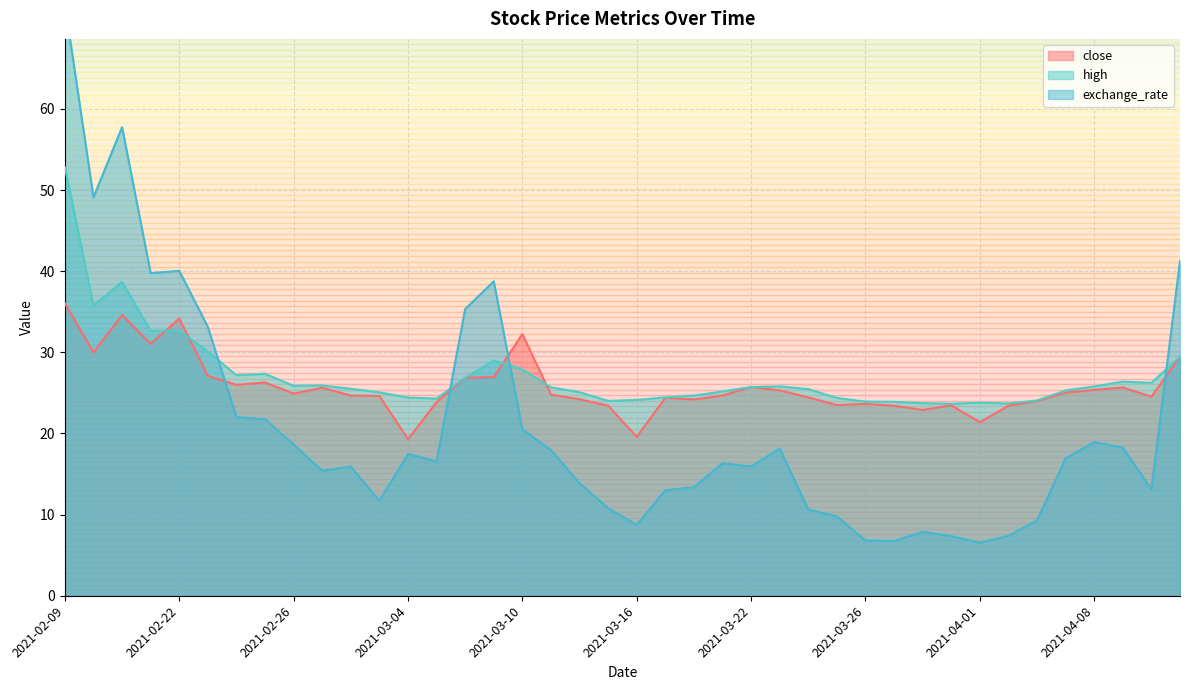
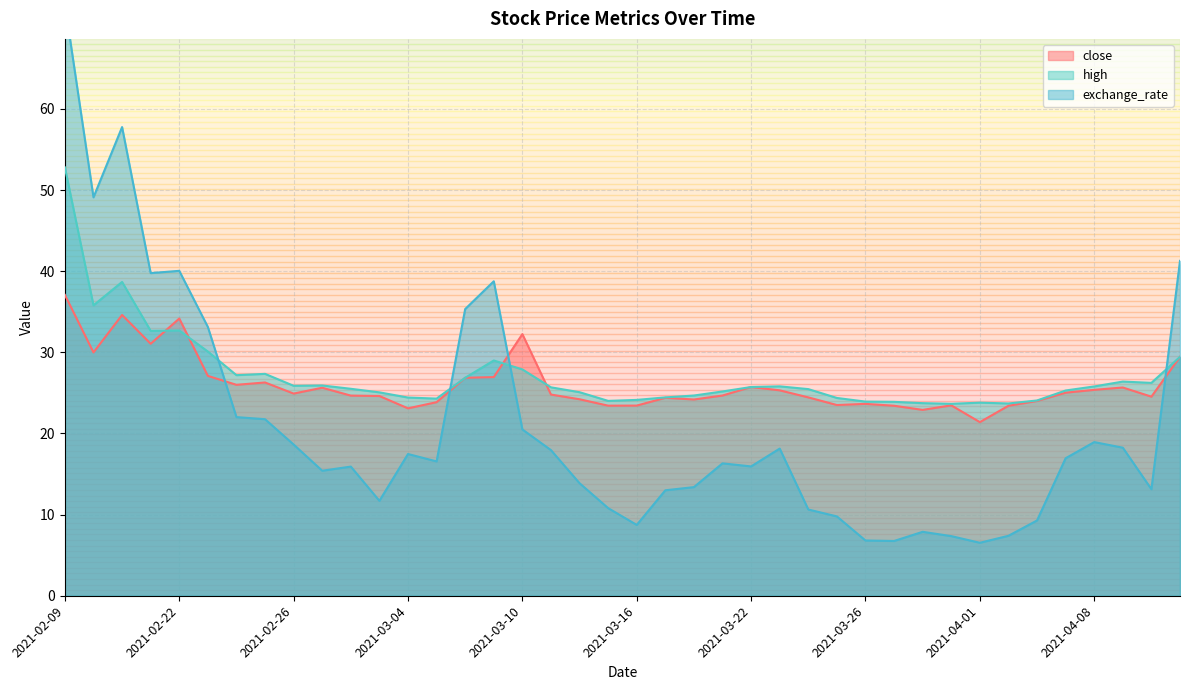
close, 2021-02-09: 36 -> 37
close, 2021-03-04: 19 -> 23
close, 2021-03-16: 20 -> 23
